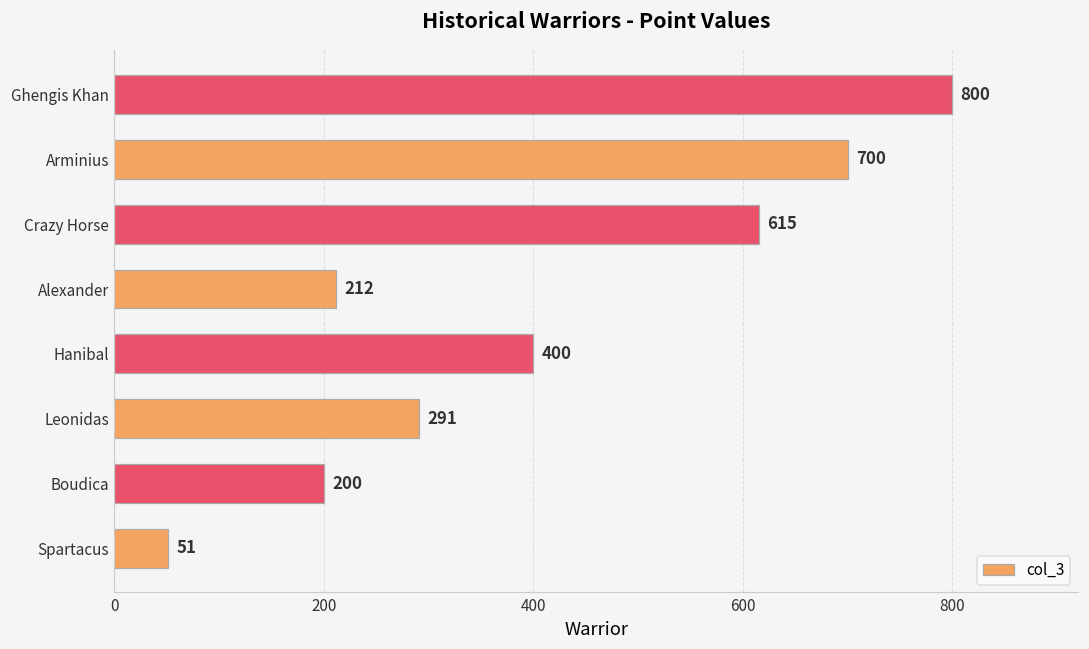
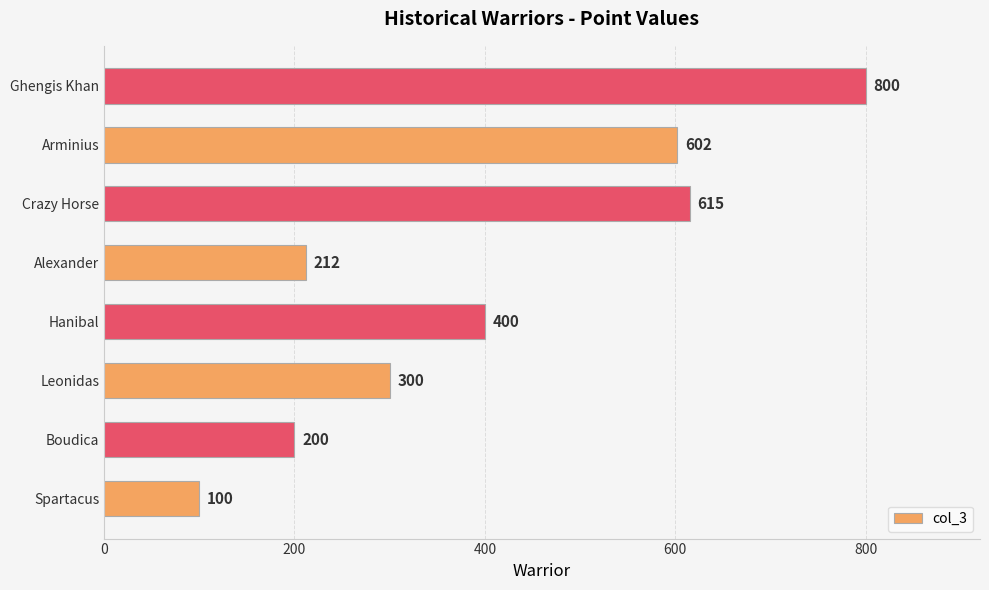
Arminius: 700 -> 602
Leonidas: 291 -> 300
Spartacus: 51 -> 100
